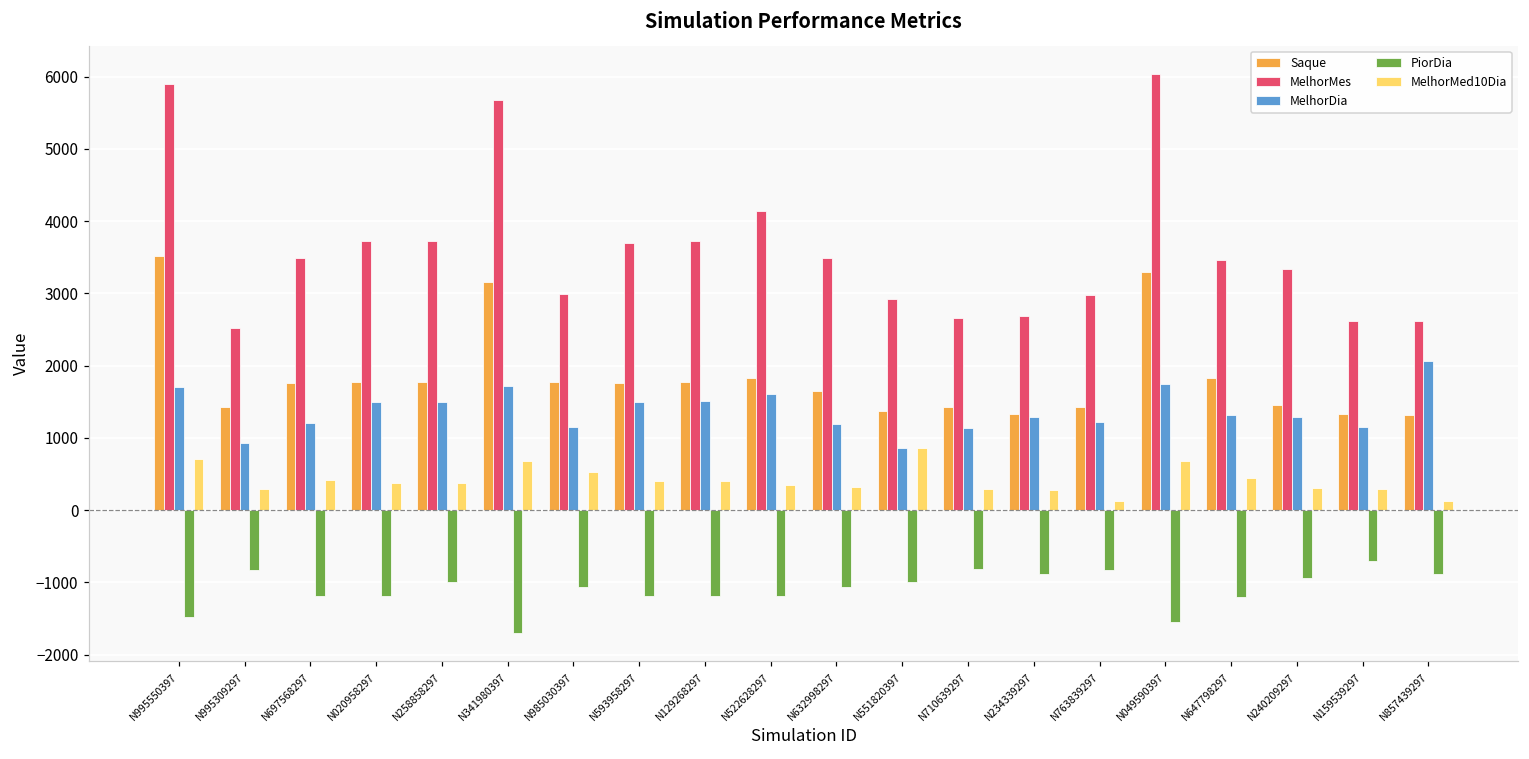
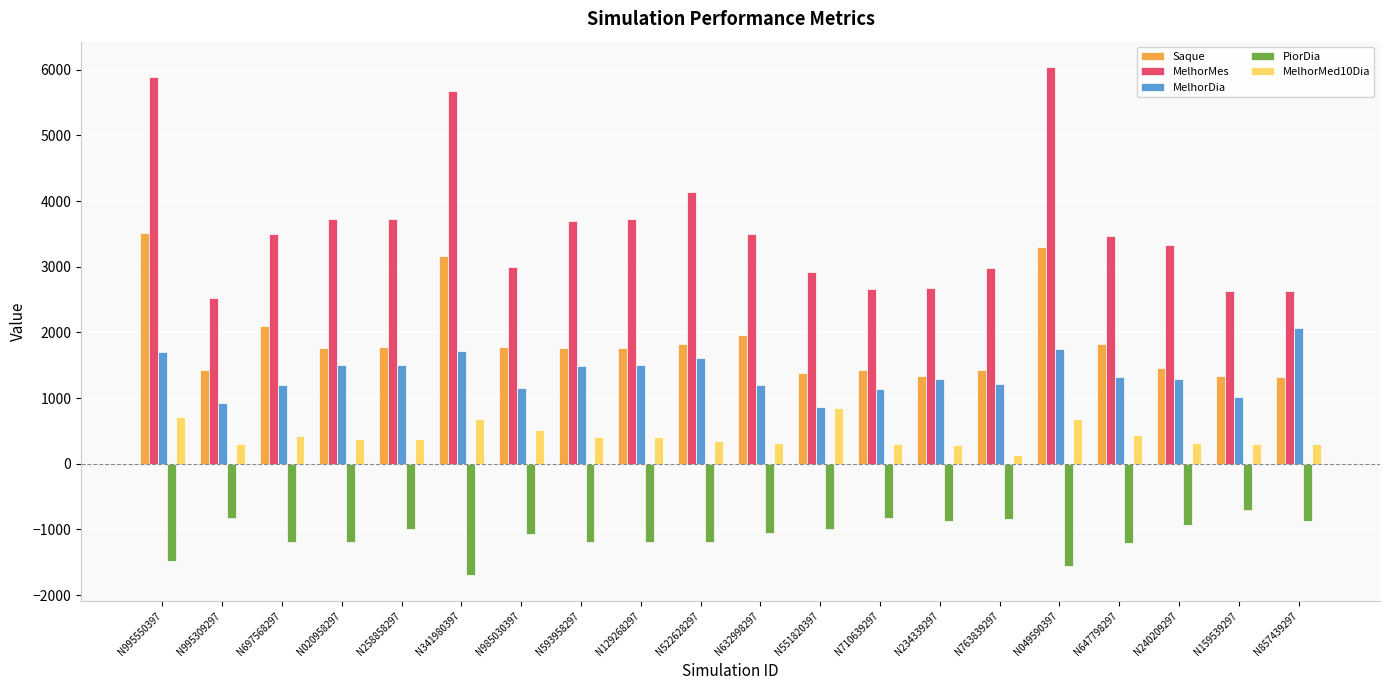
Saque, N697568297: 1800 -> 2100
Saque, N632998297: 1600 -> 2000
MelhorDia, N159539297: 1200 -> 1000
MelhorMed10Dia, N857439297: 100 -> 300
